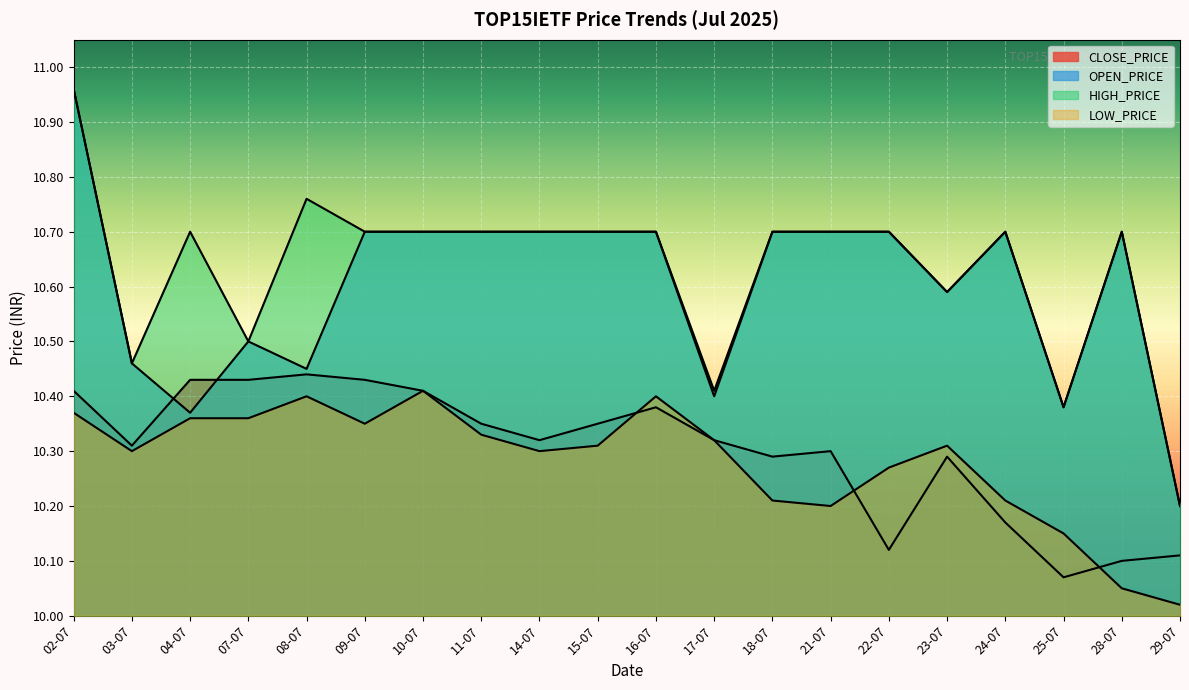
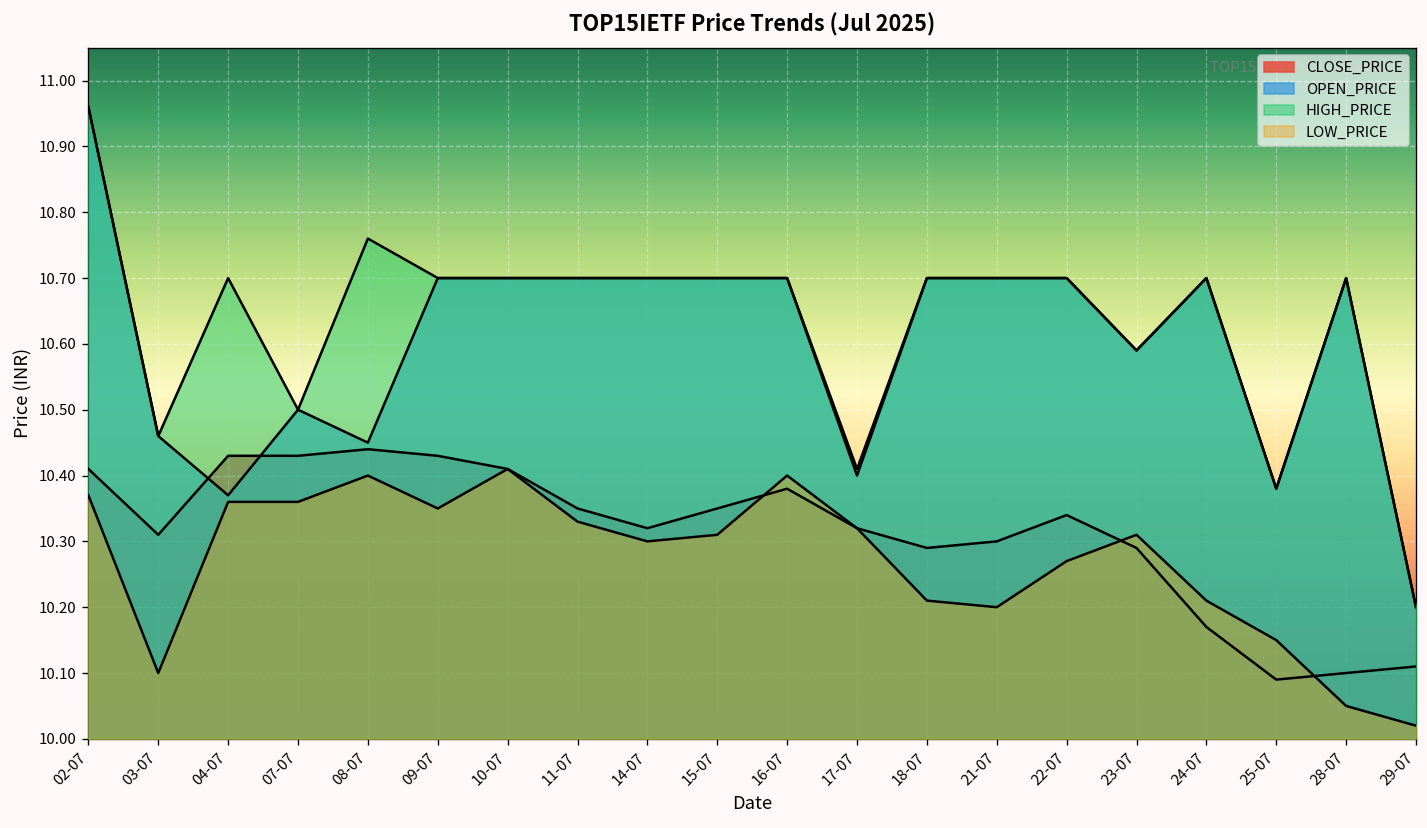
LOW_PRICE, 03-07: 10.3 -> 10.1
CLOSE_PRICE, 22-07: 10.12 -> 10.34
CLOSE_PRICE, 25-07: 10.07 -> 10.09
